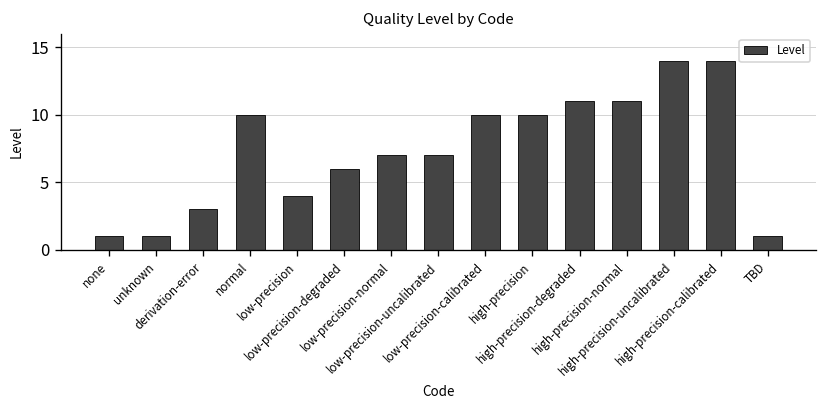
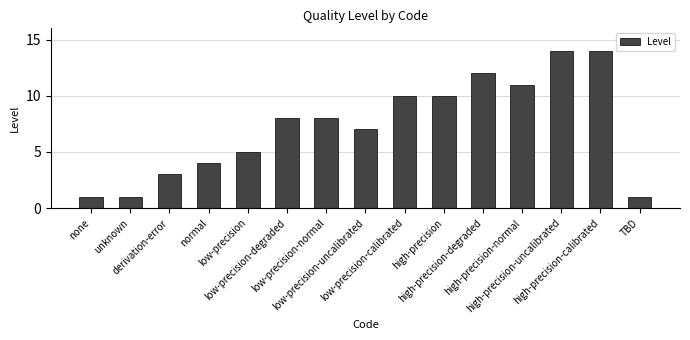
normal: 10 -> 4
low-precision: 4 -> 5
low-precision-degraded: 6 -> 8
low-precision-normal: 7 -> 8
high-precision-degraded: 11 -> 12
